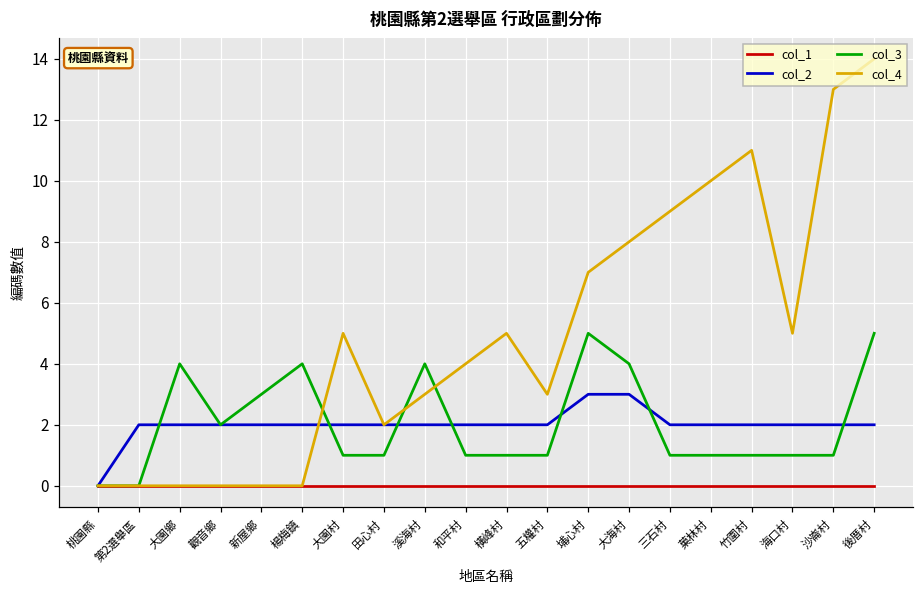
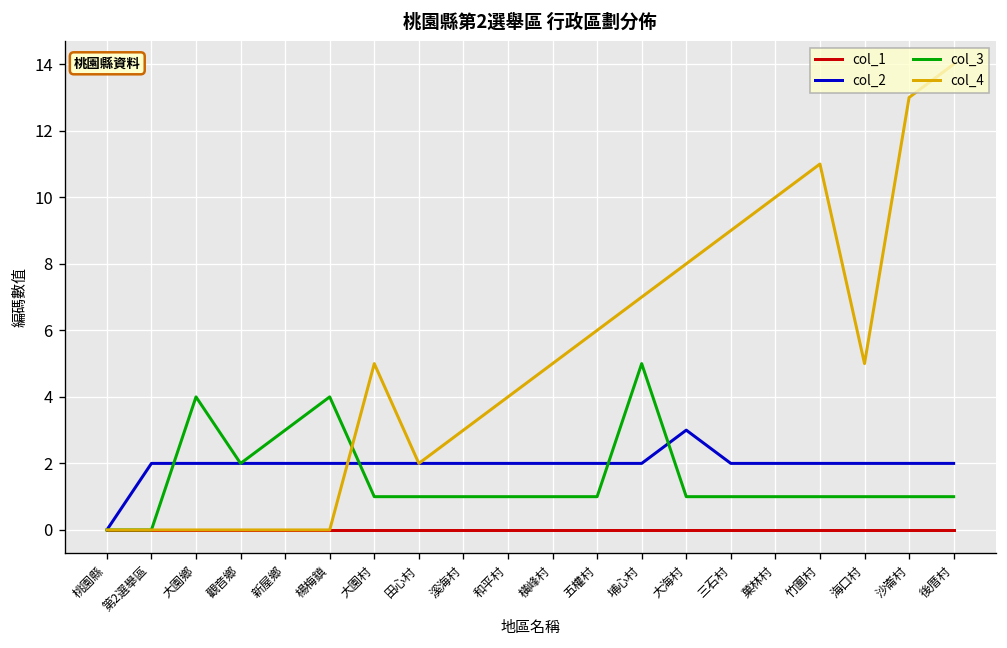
col_3, 溪海村: 4 -> 1
col_4, 五權村: 3 -> 6
col_2, 埔心村: 3 -> 2
col_3, 大海村: 4 -> 1
col_3, 後厝村: 5 -> 1
